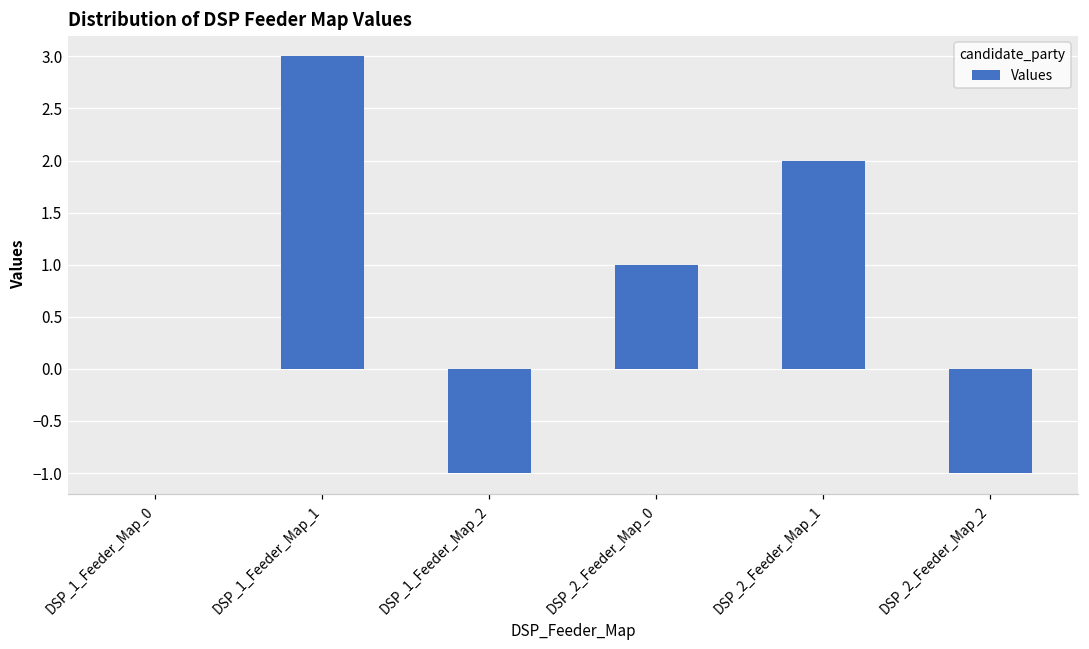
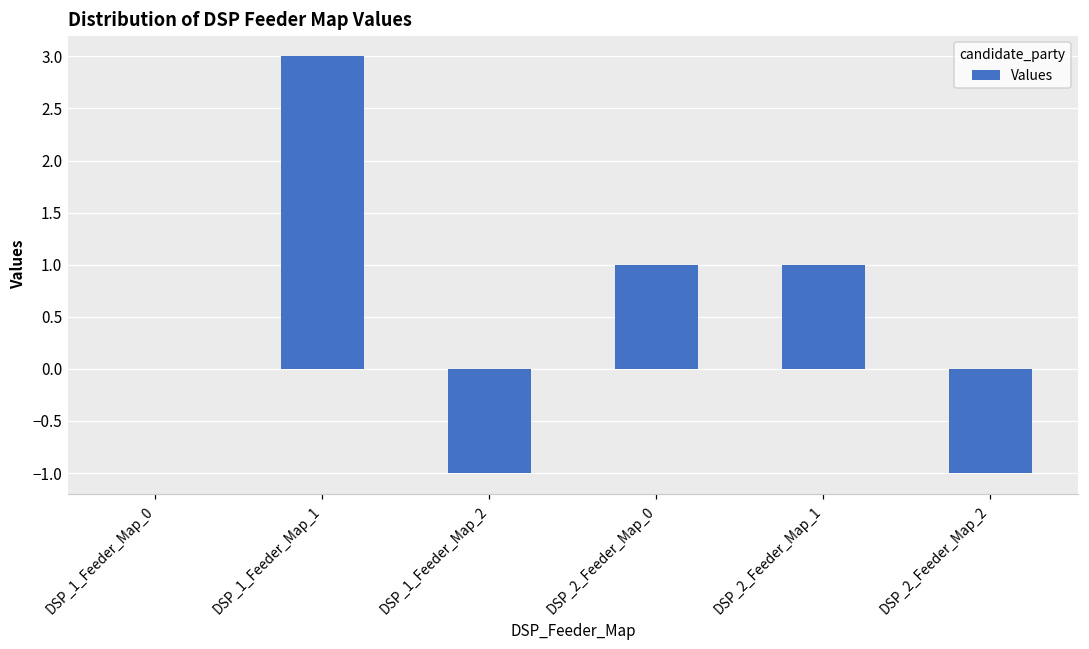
DSP_2_Feeder_Map_1: 2 -> 1
